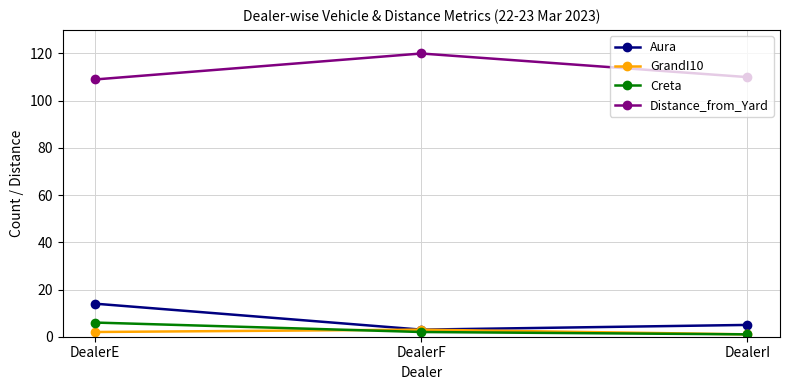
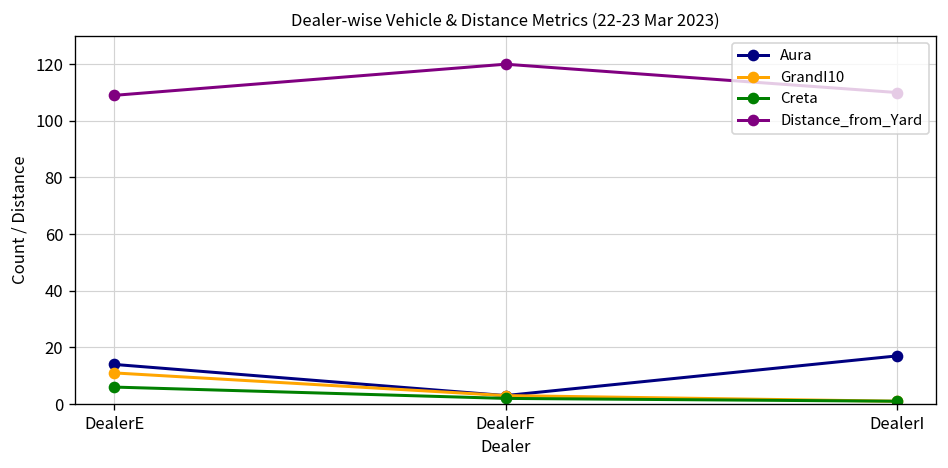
GrandI10, DealerE: 2 -> 11
Aura, DealerI: 5 -> 17
